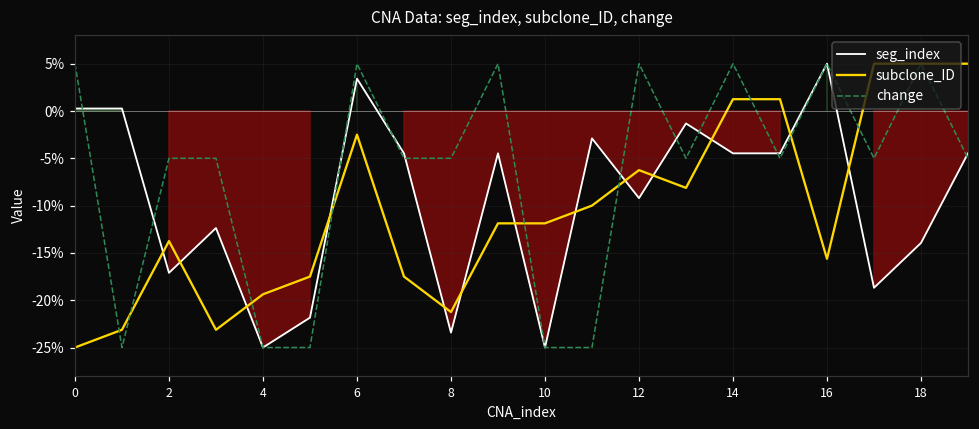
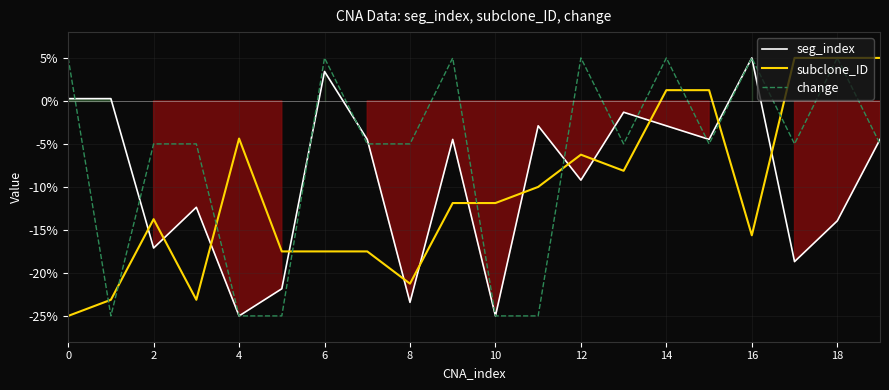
subclone_ID, 4: -19% -> -4%
subclone_ID, 6: -3% -> -18%
seg_index, 14: -4% -> -3%
